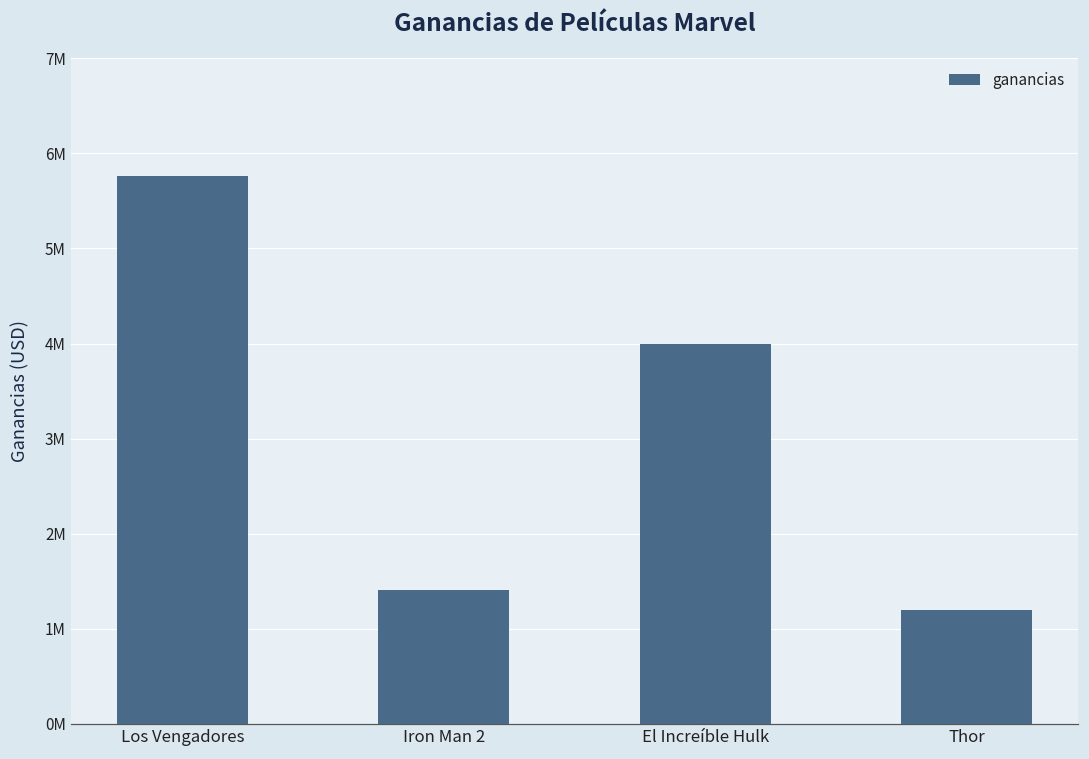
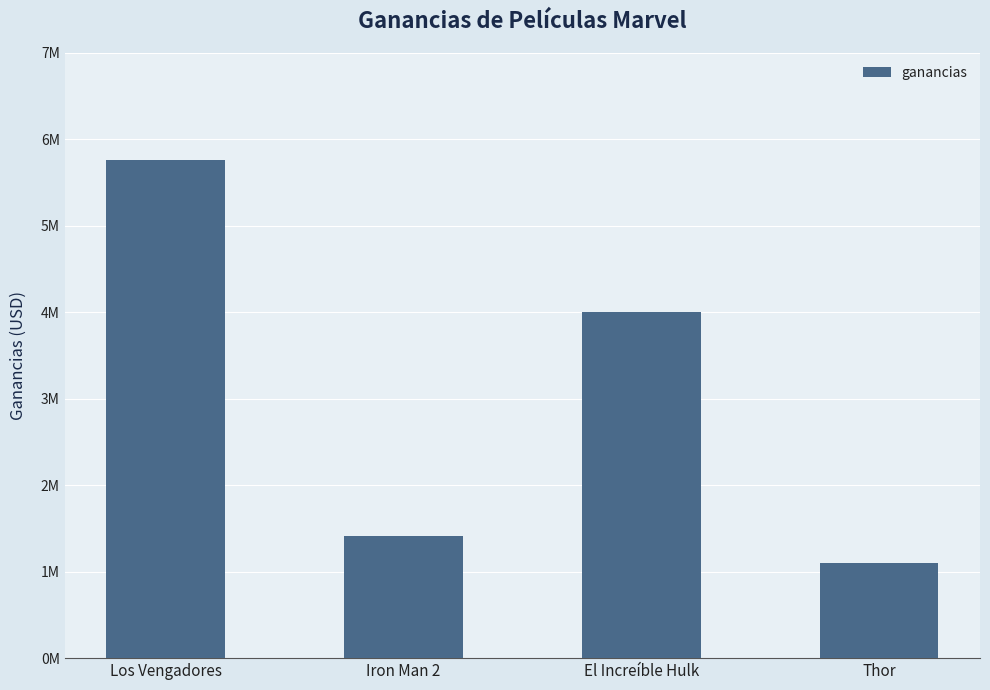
Thor: 1200000 -> 1100000
